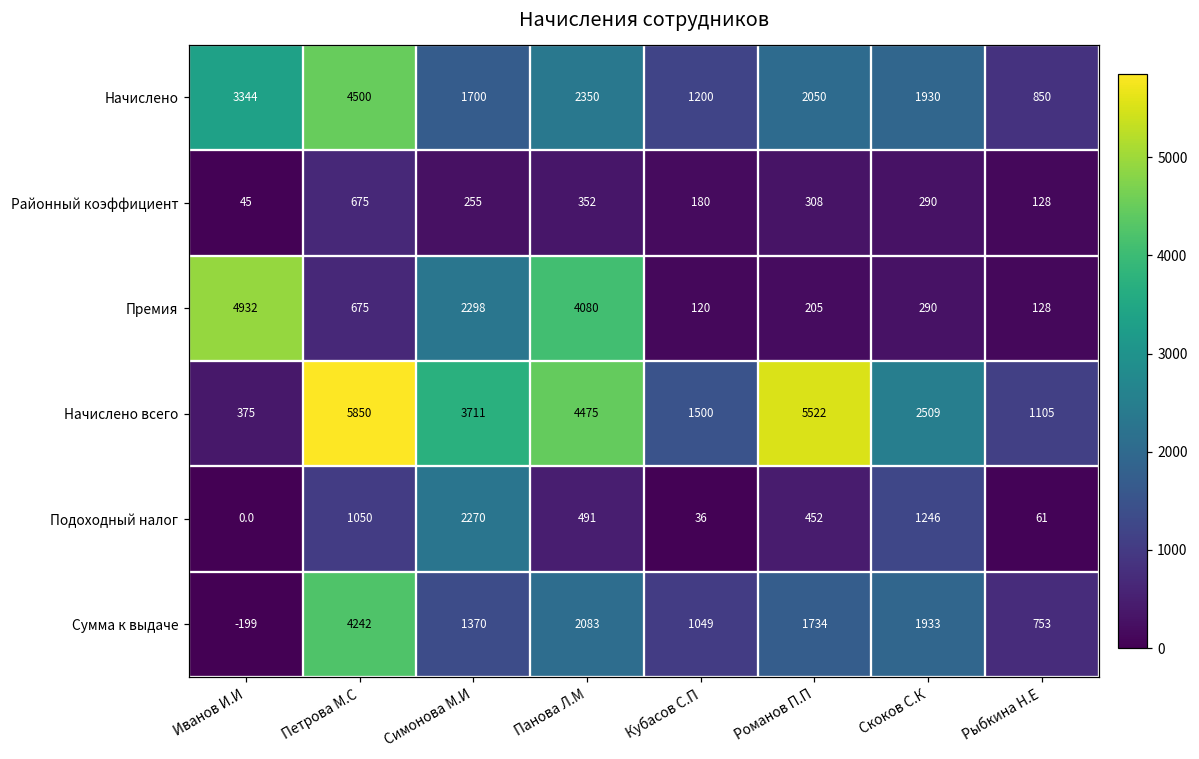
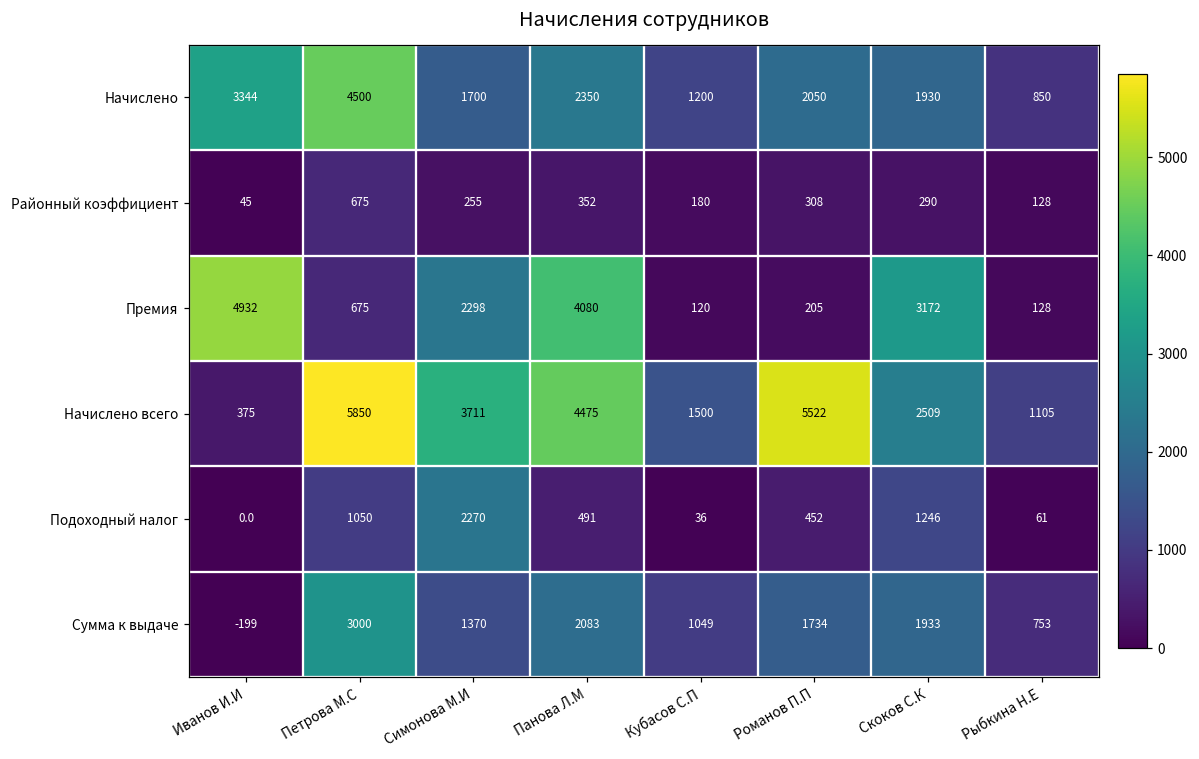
Премия, Скоков С.К: 290 -> 3172
Сумма к выдаче, Петрова М.С: 4242 -> 3000
